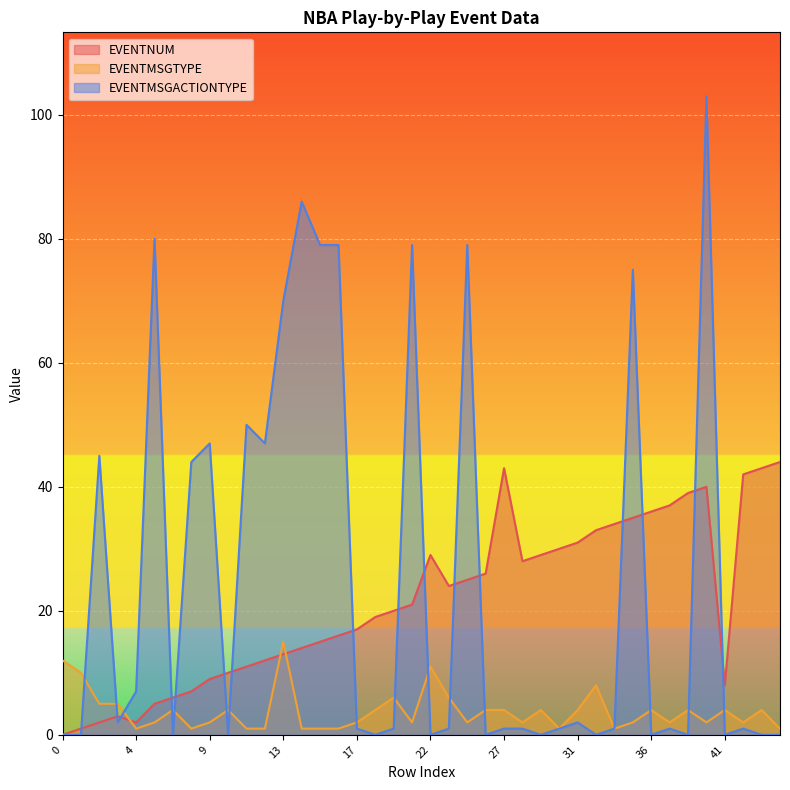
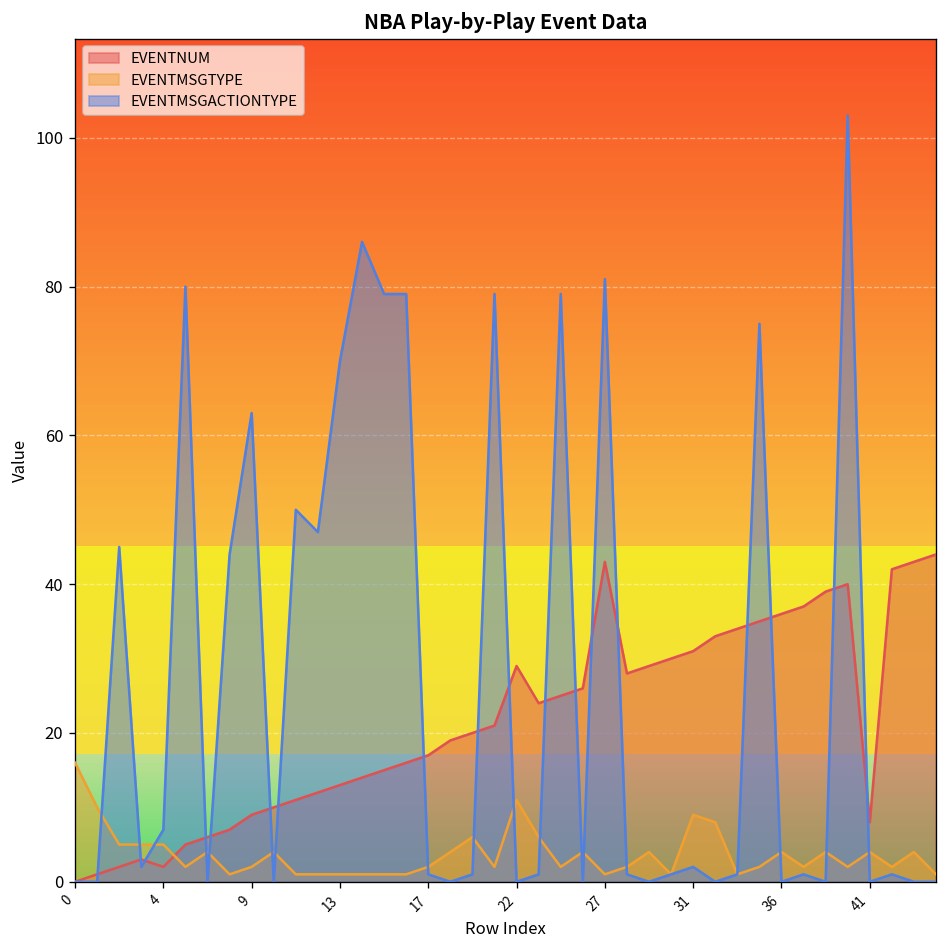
EVENTMSGTYPE, 0: 12 -> 16
EVENTMSGTYPE, 4: 1 -> 5
EVENTMSGACTIONTYPE, 9: 47 -> 63
EVENTMSGTYPE, 13: 15 -> 1
EVENTMSGTYPE, 27: 4 -> 1
EVENTMSGACTIONTYPE, 27: 1 -> 81
EVENTMSGTYPE, 31: 4 -> 9
